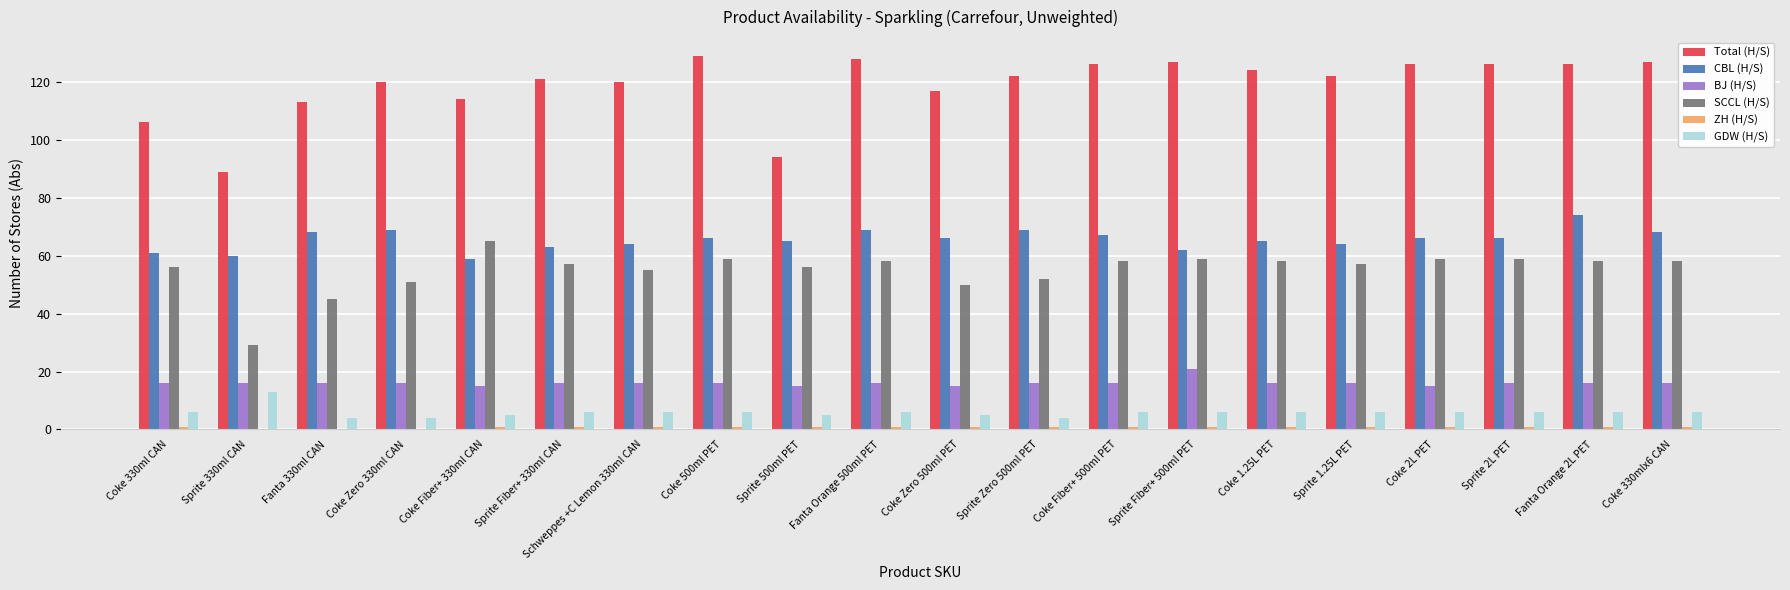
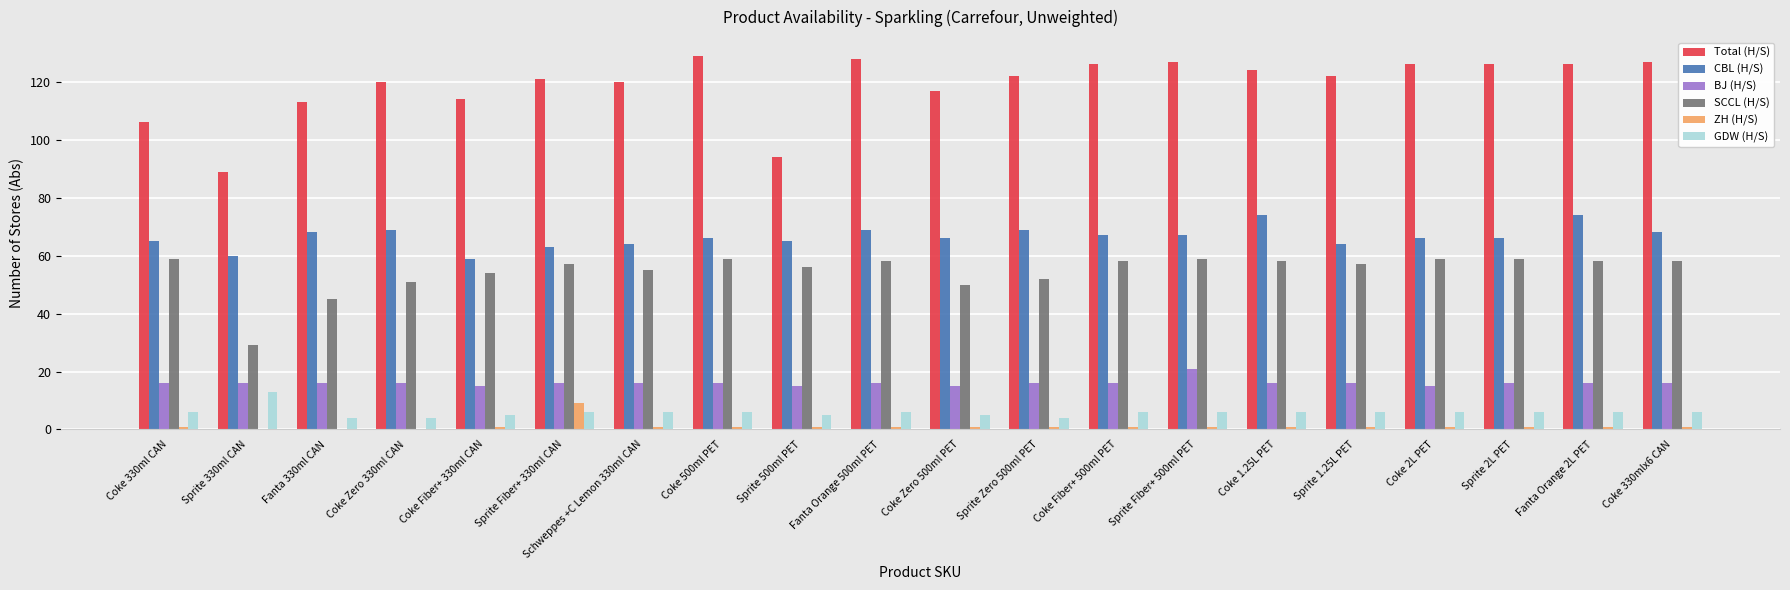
CBL (H/S), Coke 330ml CAN: 61 -> 65
SCCL (H/S), Coke 330ml CAN: 56 -> 59
SCCL (H/S), Coke Fiber+ 330ml CAN: 65 -> 54
ZH (H/S), Sprite Fiber+ 330ml CAN: 1 -> 9
CBL (H/S), Sprite Fiber+ 500ml PET: 62 -> 67
CBL (H/S), Coke 1.25L PET: 65 -> 74
